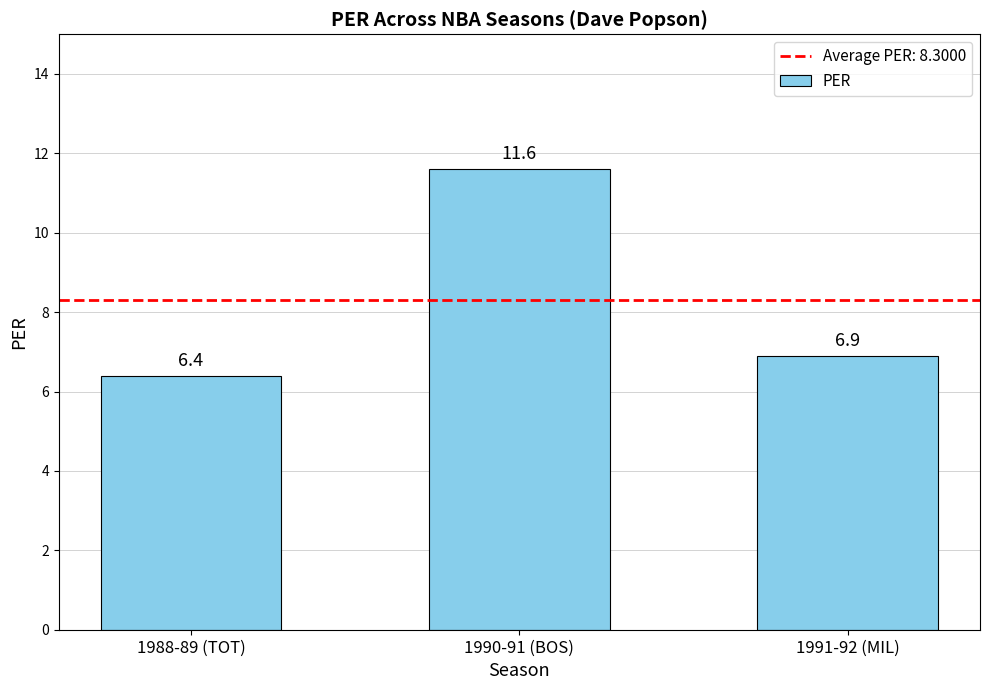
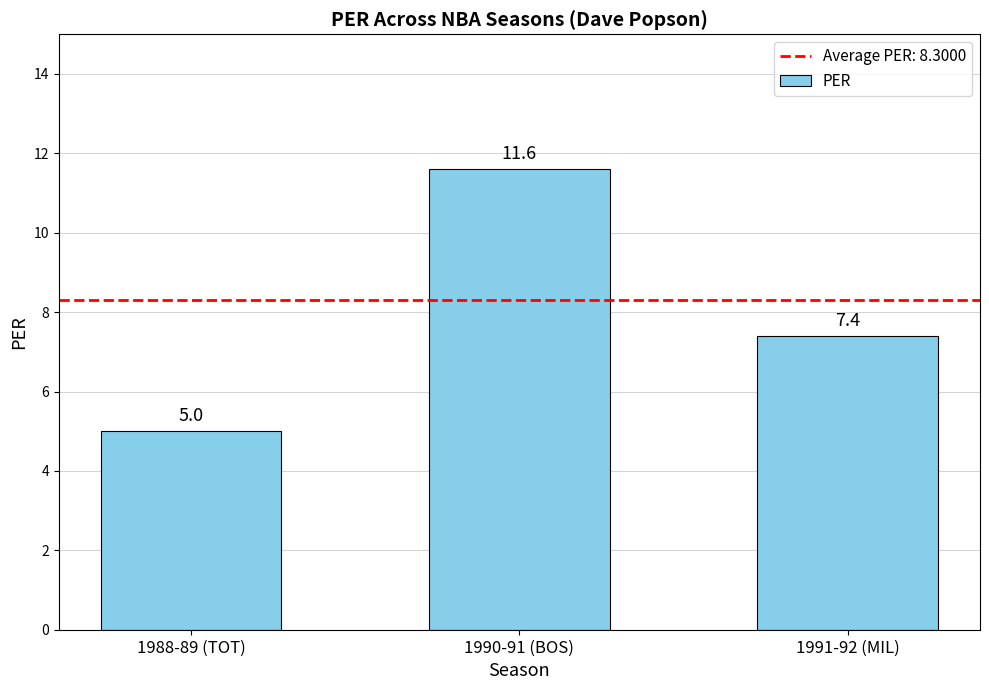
1988-89 (TOT): 6.4 -> 5.0
1991-92 (MIL): 6.9 -> 7.4
